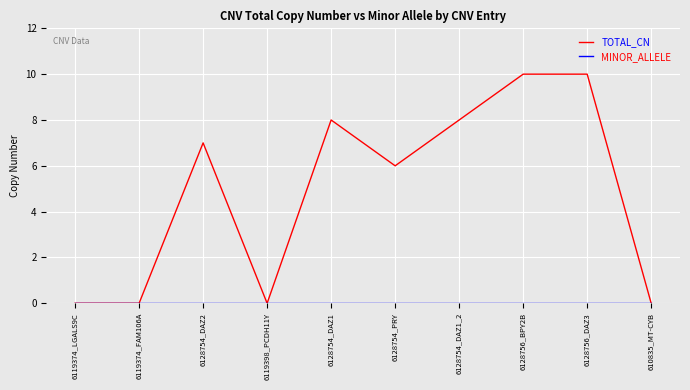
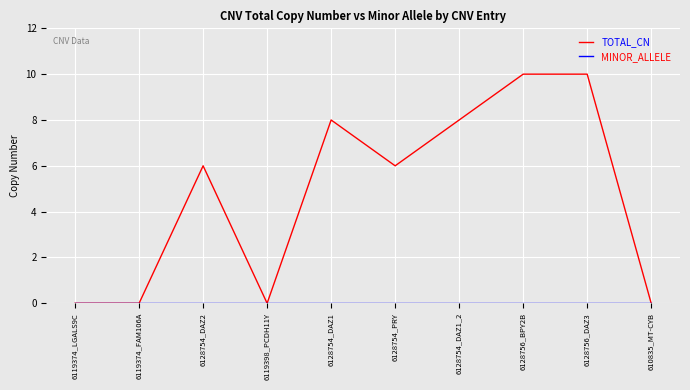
TOTAL_CN, 6128754_DAZ2: 7 -> 6
